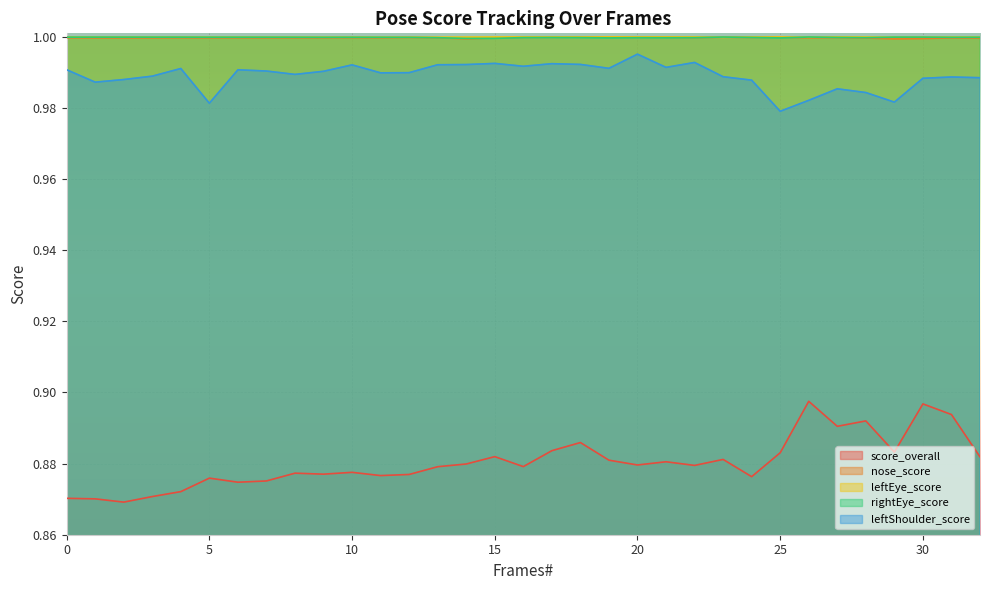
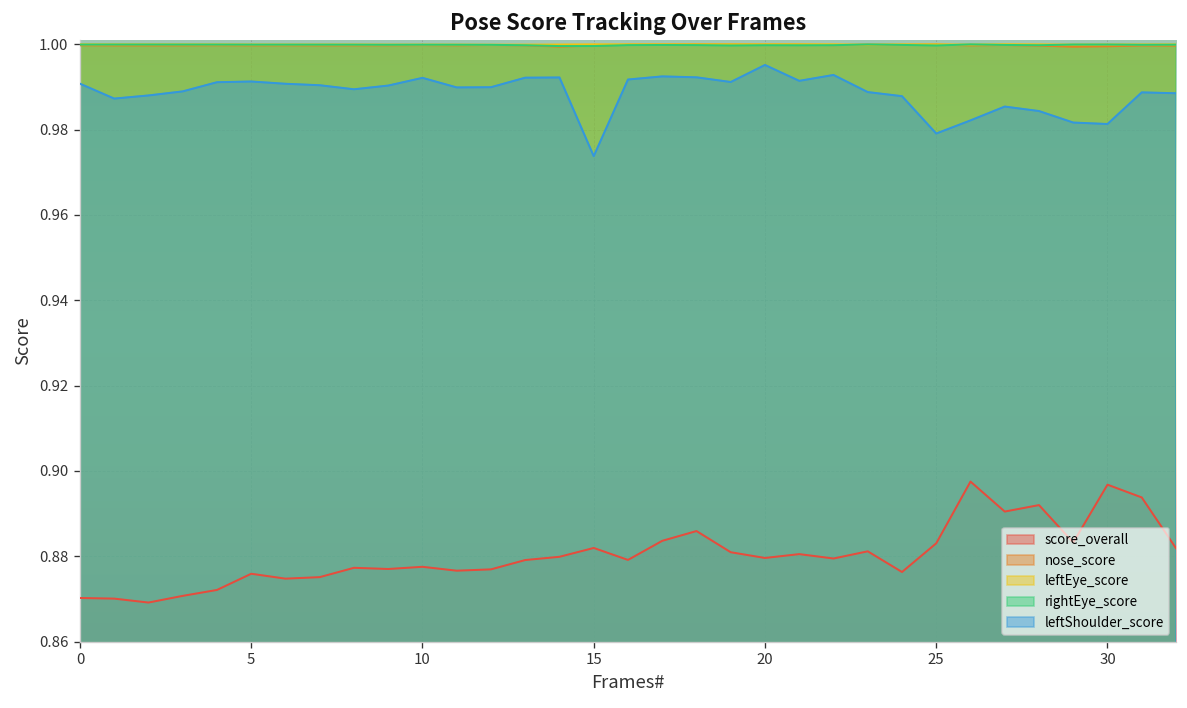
leftShoulder_score, 5: 0.981 -> 0.991
leftShoulder_score, 15: 0.993 -> 0.974
leftShoulder_score, 30: 0.988 -> 0.981
